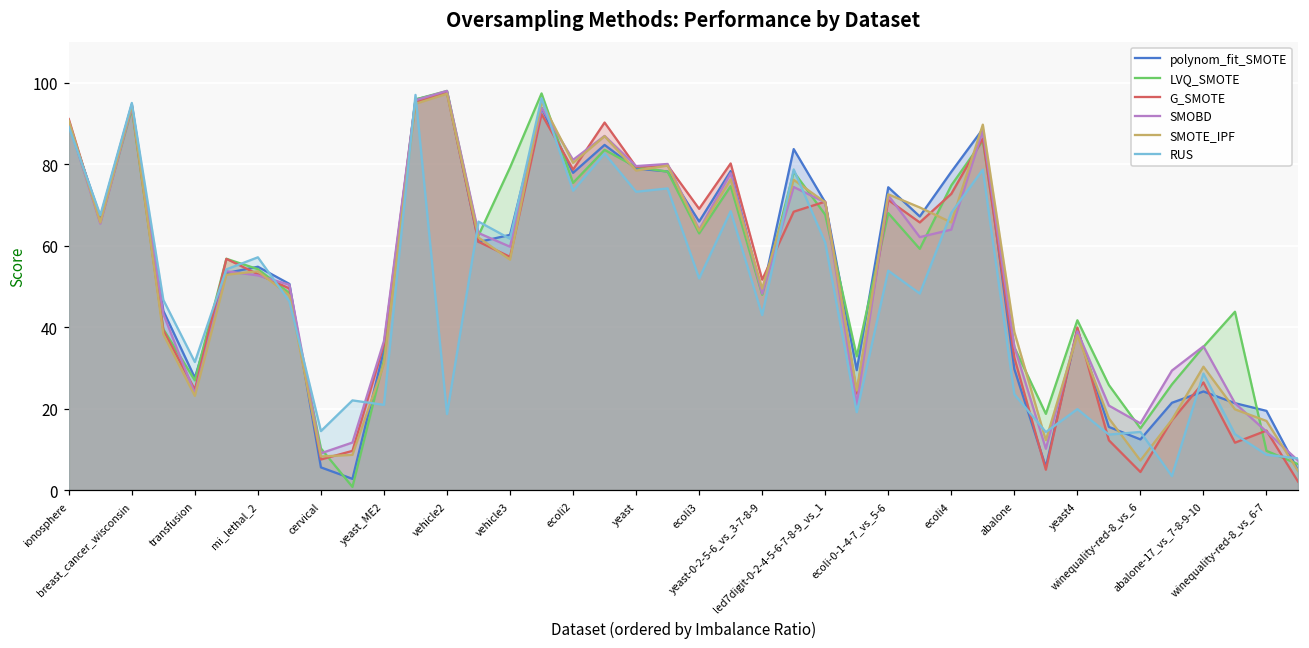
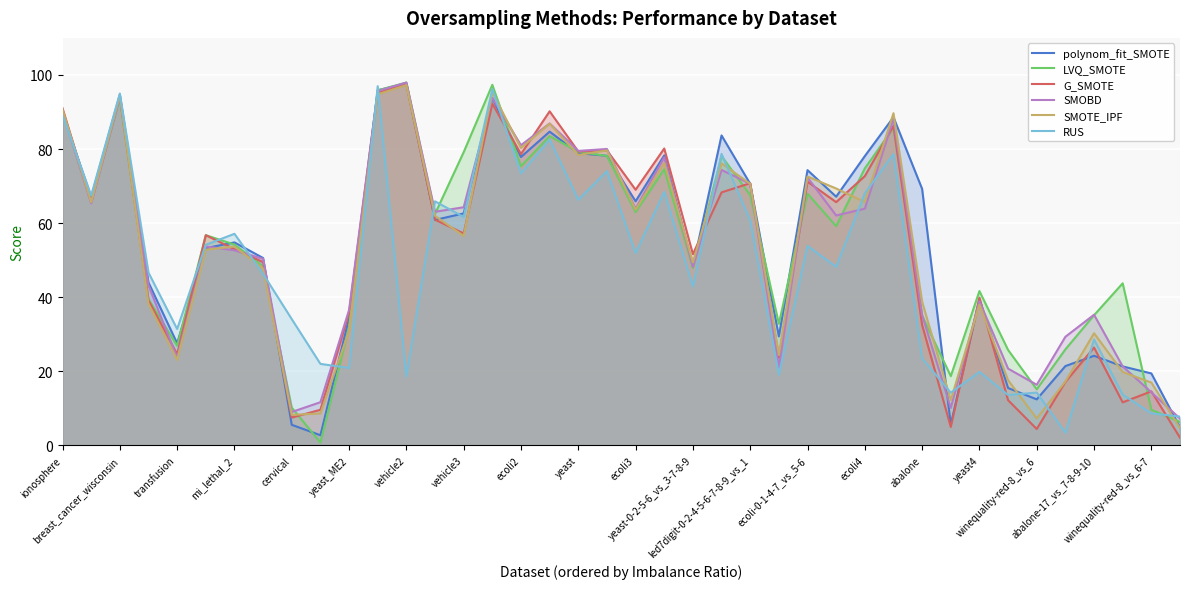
RUS, cervical: 14 -> 34
SMOBD, vehicle3: 60 -> 64
RUS, yeast: 73 -> 66
polynom_fit_SMOTE, abalone: 30 -> 69
